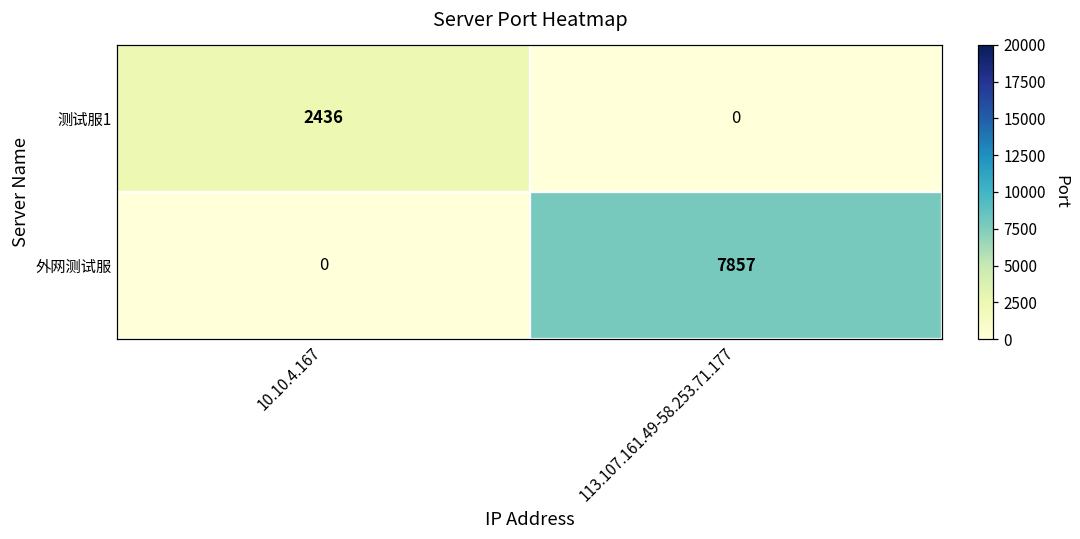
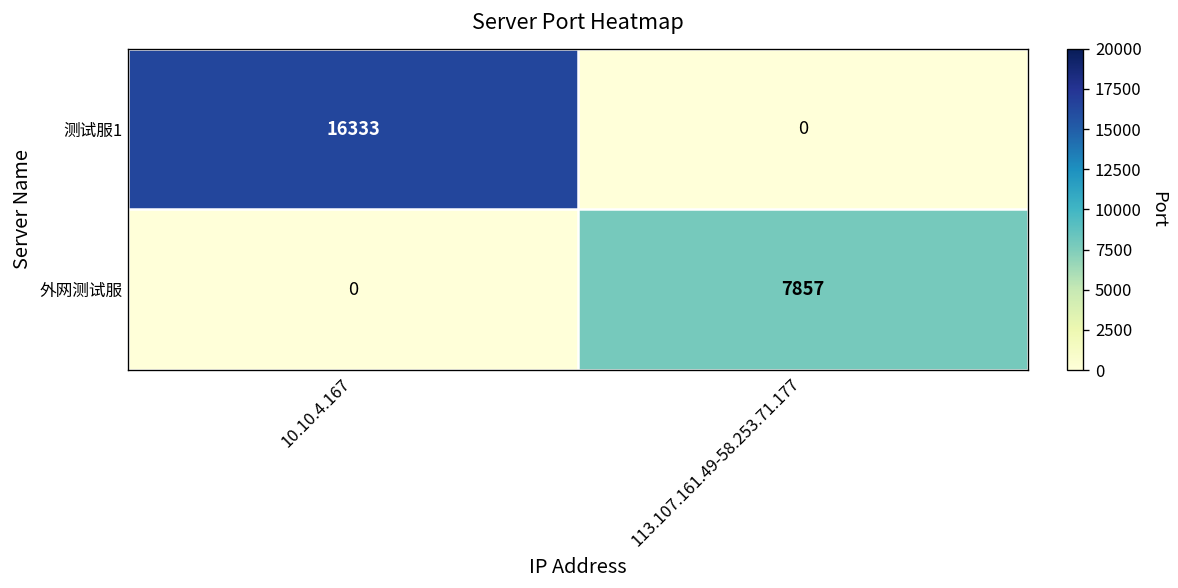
测试服1, 10.10.4.167: 2436 -> 16333
